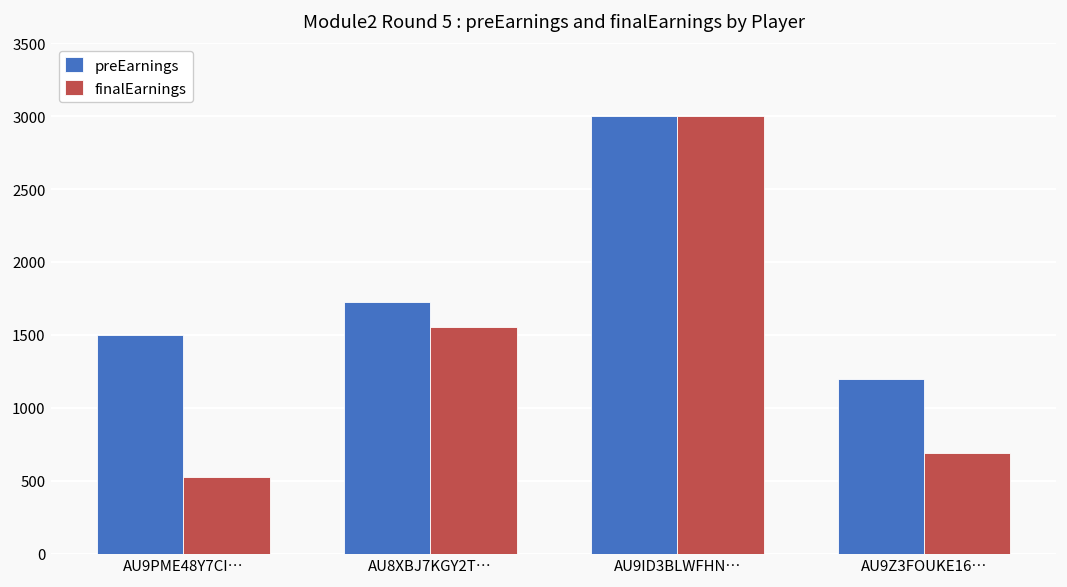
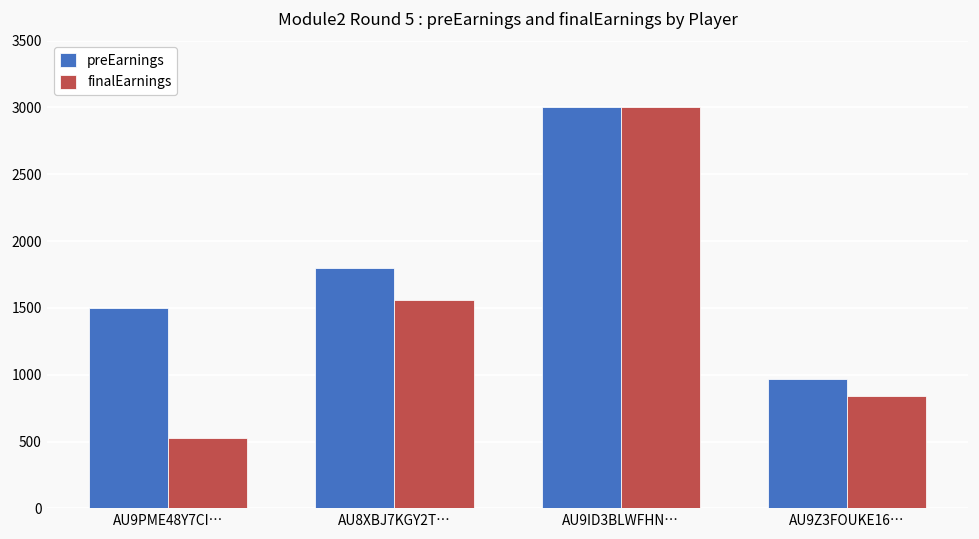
preEarnings, AU8XBJ7KGY2T…: 1720 -> 1800
preEarnings, AU9Z3FOUKE16…: 1200 -> 970
finalEarnings, AU9Z3FOUKE16…: 690 -> 840
